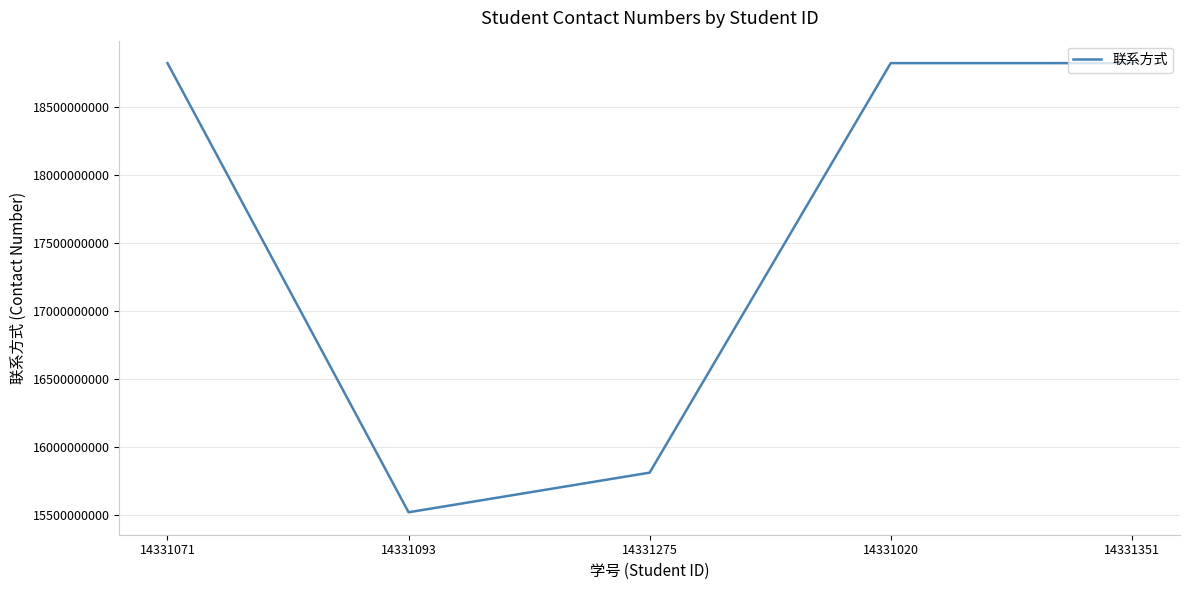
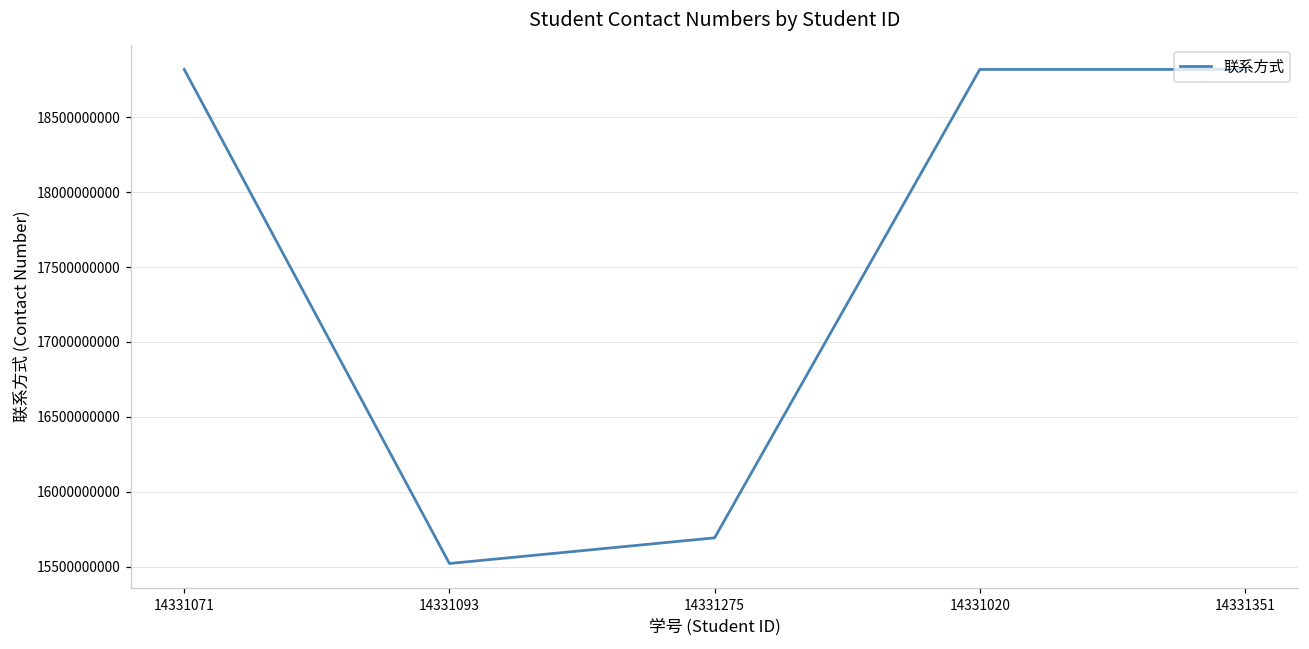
14331275: 15810000000 -> 15690000000
